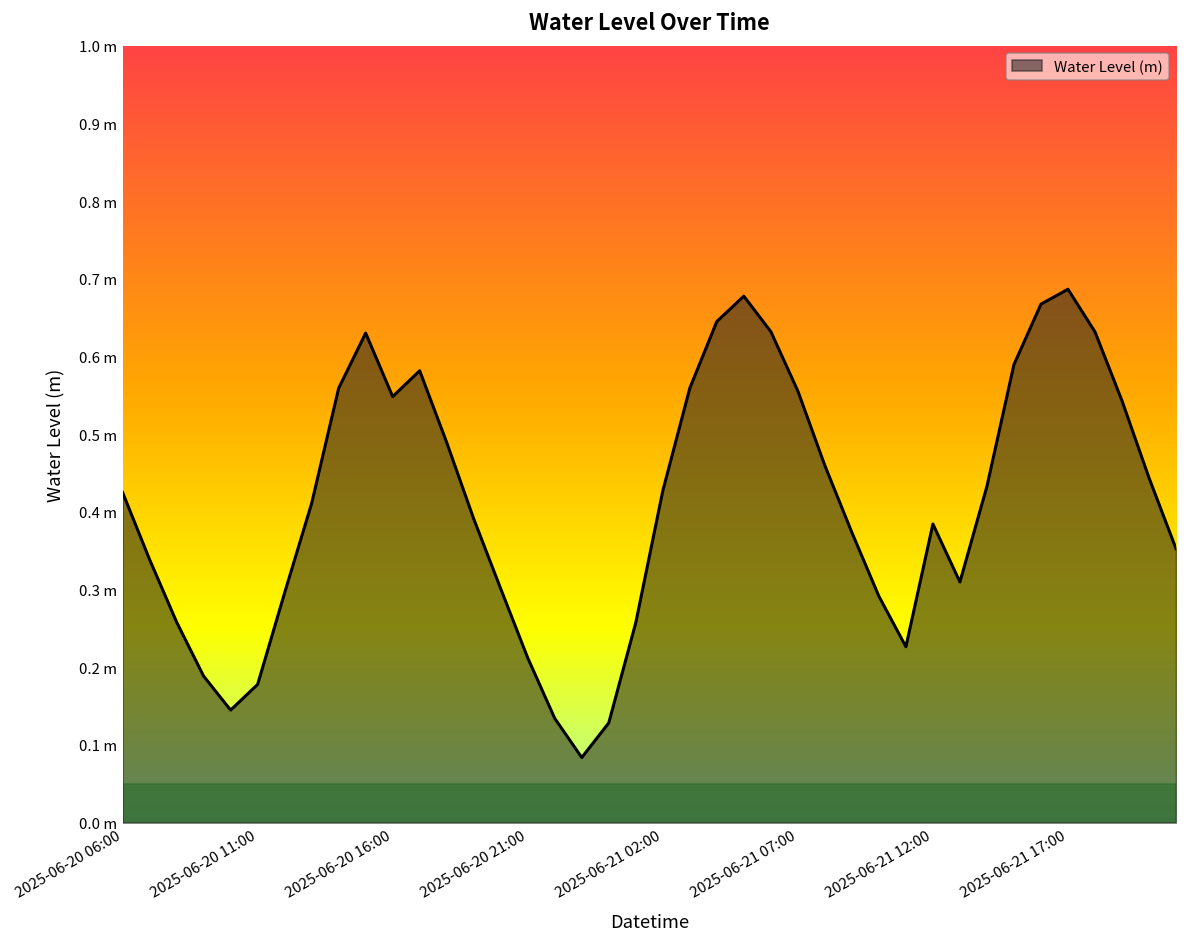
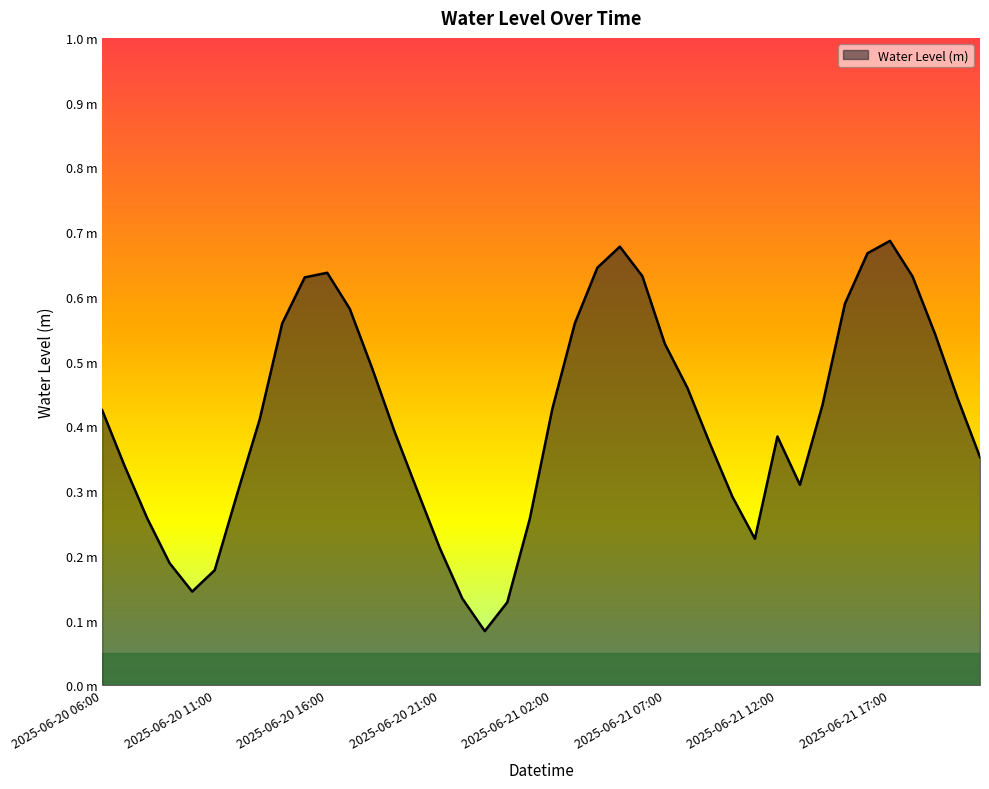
2025-06-20 16:00: 0.55 m -> 0.64 m
2025-06-21 07:00: 0.56 m -> 0.53 m
